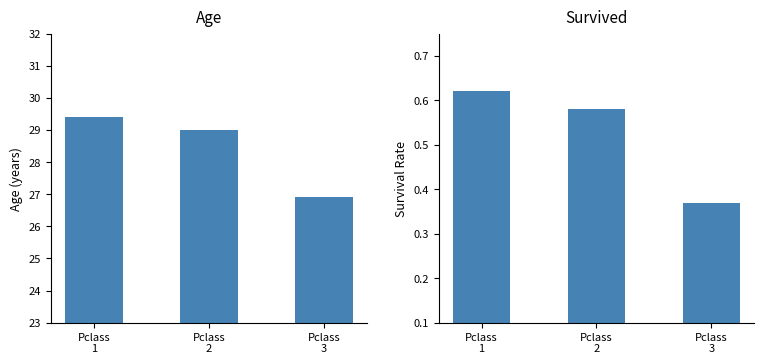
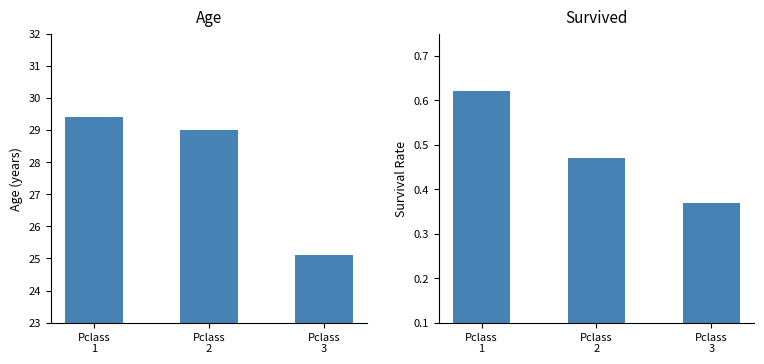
Age, Pclass 3: 26.9 -> 25.1
Survived, Pclass 2: 0.58 -> 0.47
